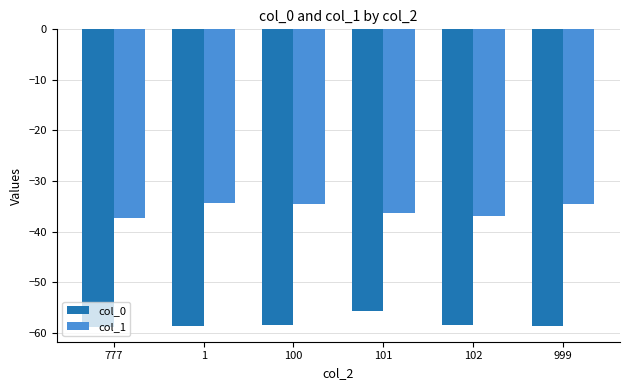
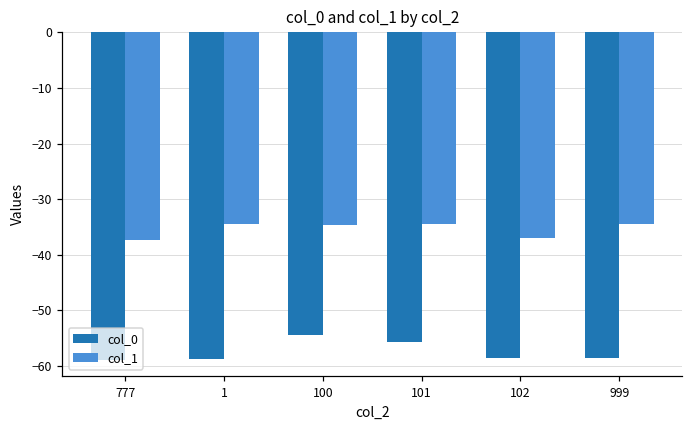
col_0, 100: -58 -> -54
col_1, 101: -36 -> -35
